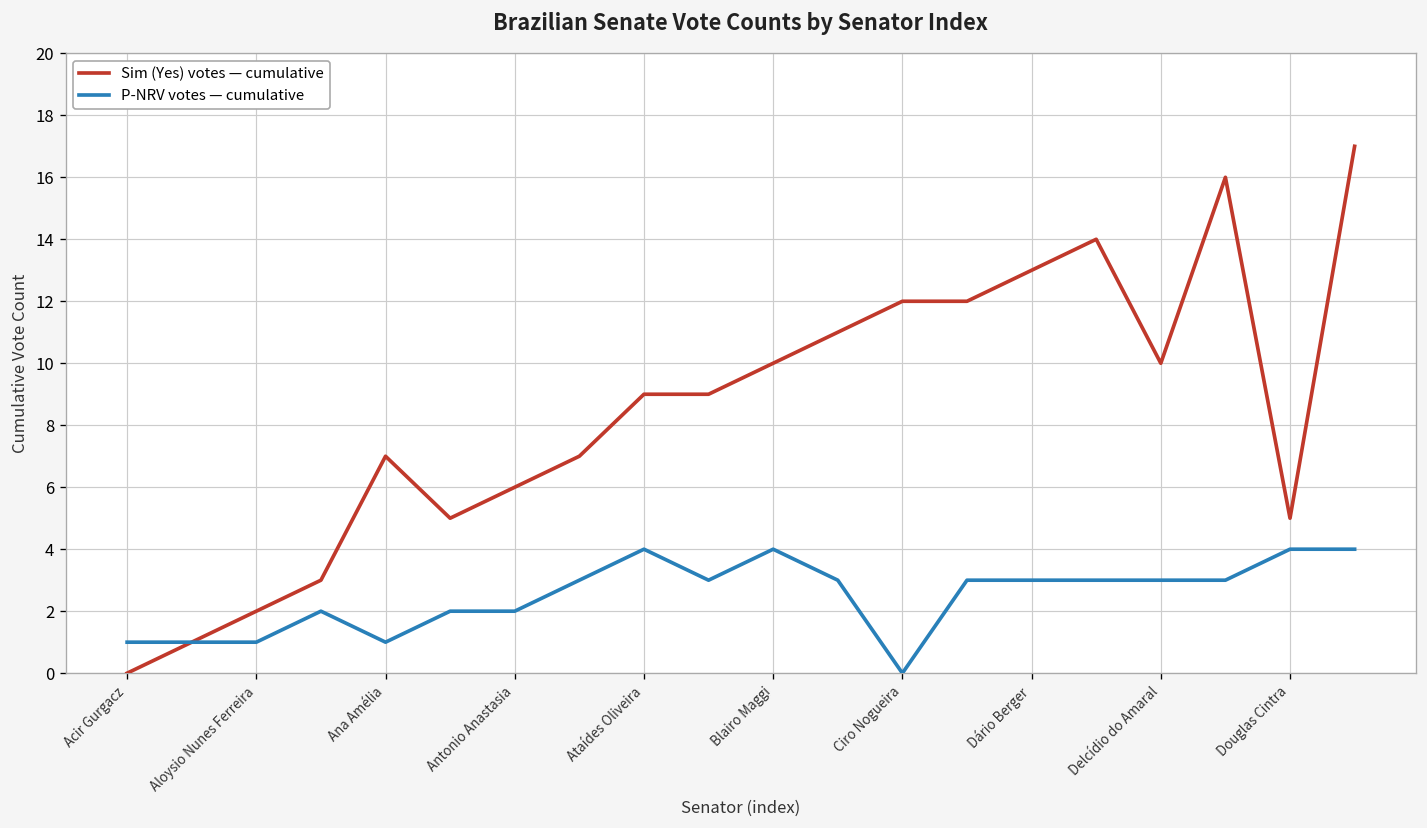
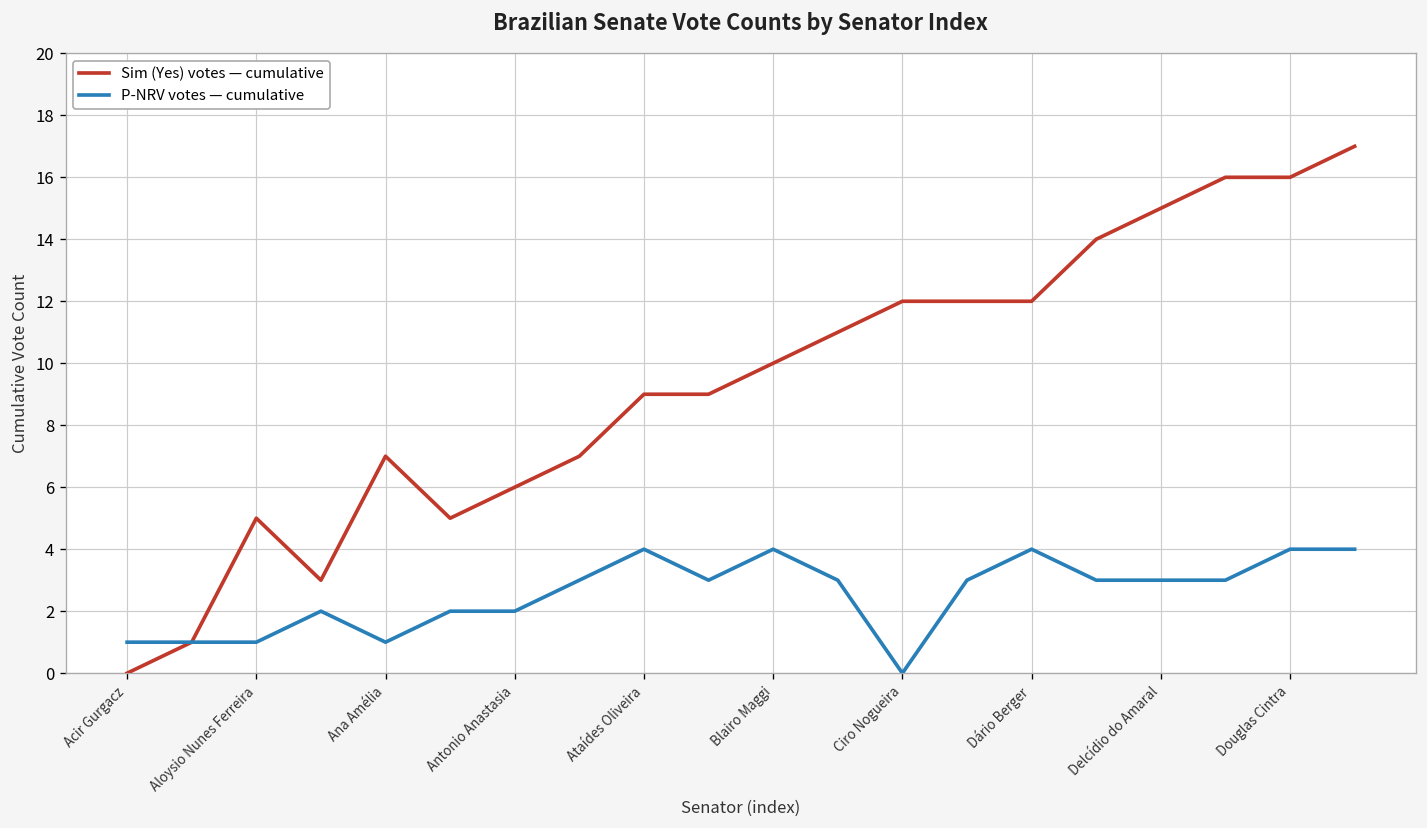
Sim (Yes) votes — cumulative, Aloysio Nunes Ferreira: 2 -> 5
Sim (Yes) votes — cumulative, Dário Berger: 13 -> 12
P-NRV votes — cumulative, Dário Berger: 3 -> 4
Sim (Yes) votes — cumulative, Delcídio do Amaral: 10 -> 15
Sim (Yes) votes — cumulative, Douglas Cintra: 5 -> 16
